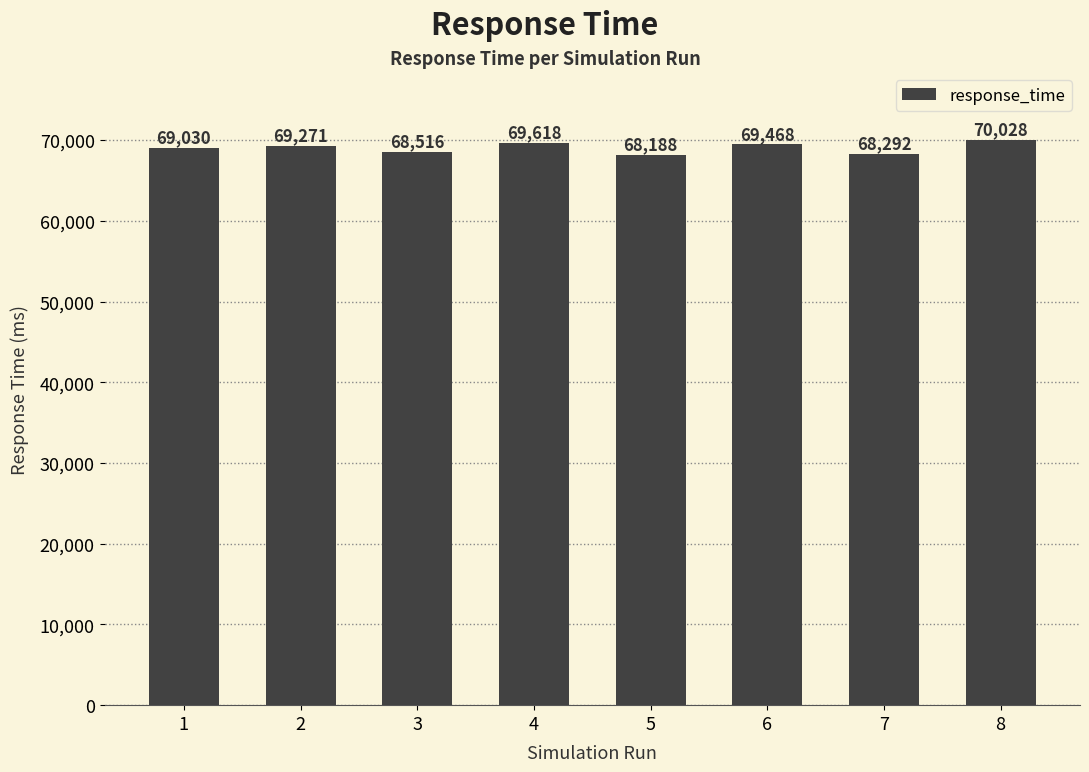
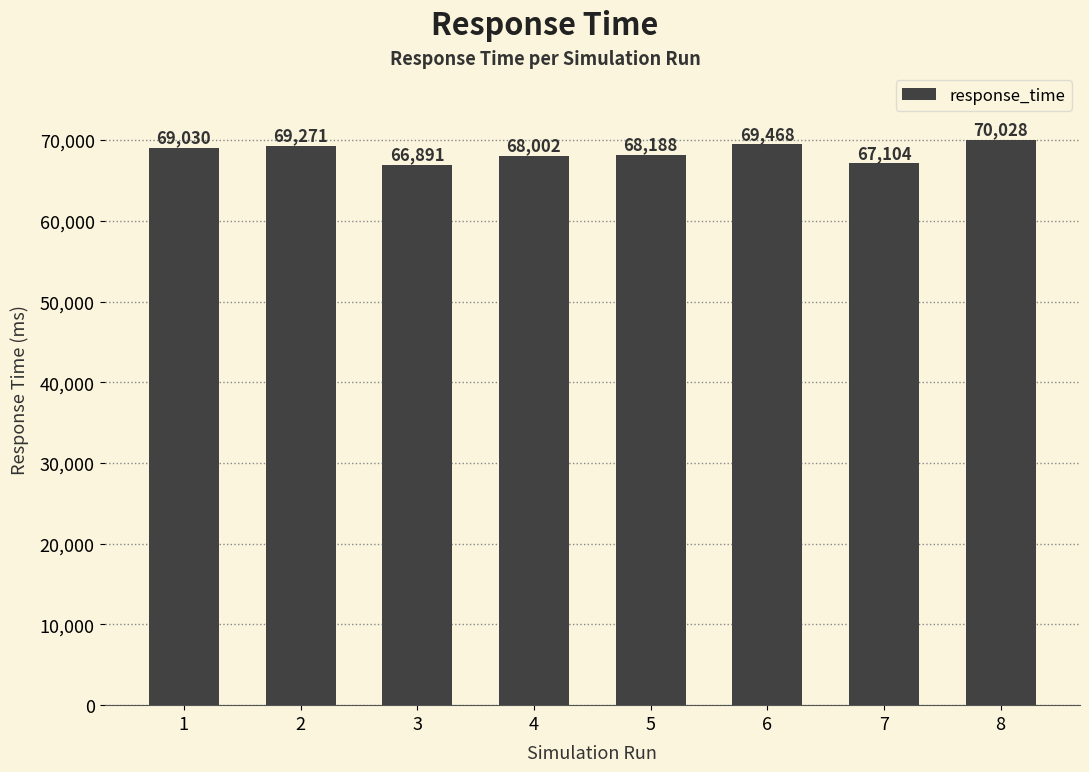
3: 68,516 -> 66,891
4: 69,618 -> 68,002
7: 68,292 -> 67,104
